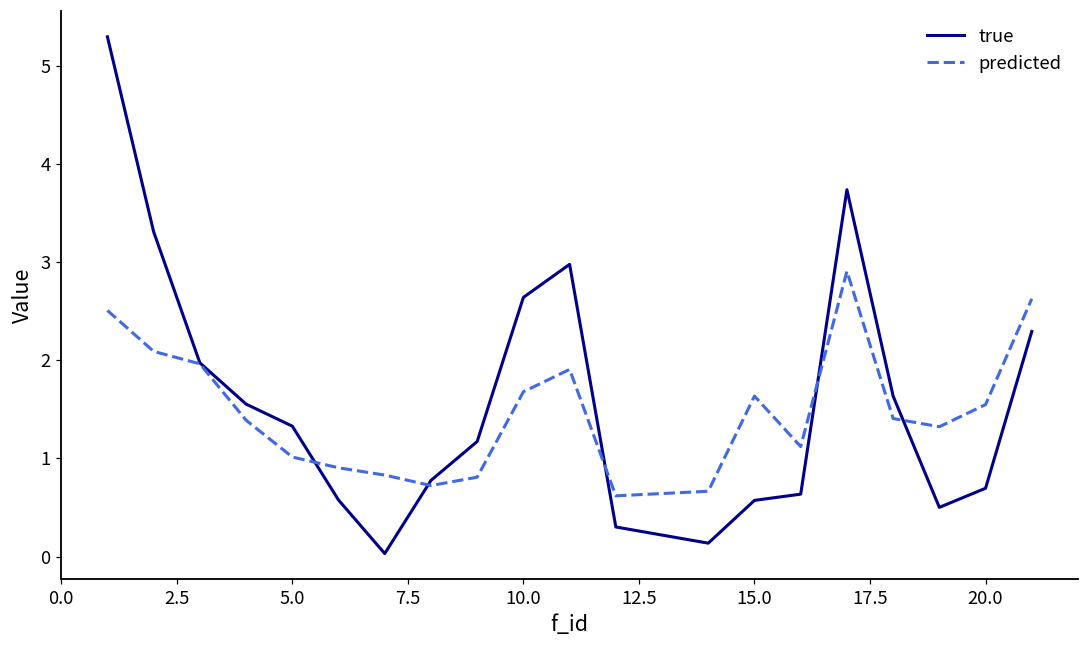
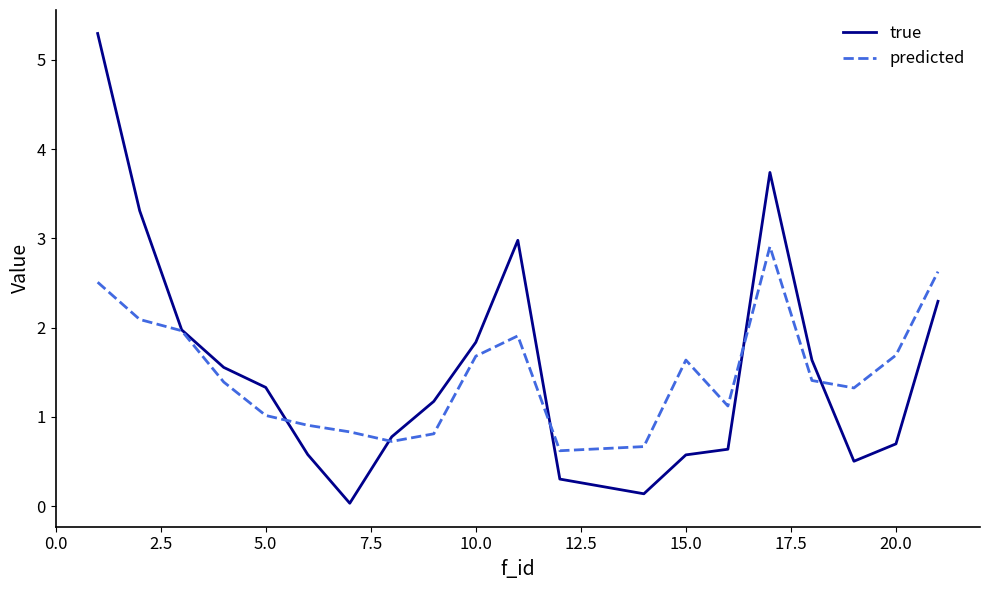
true, 10.0: 2.6 -> 1.8
predicted, 20.0: 1.5 -> 1.7
